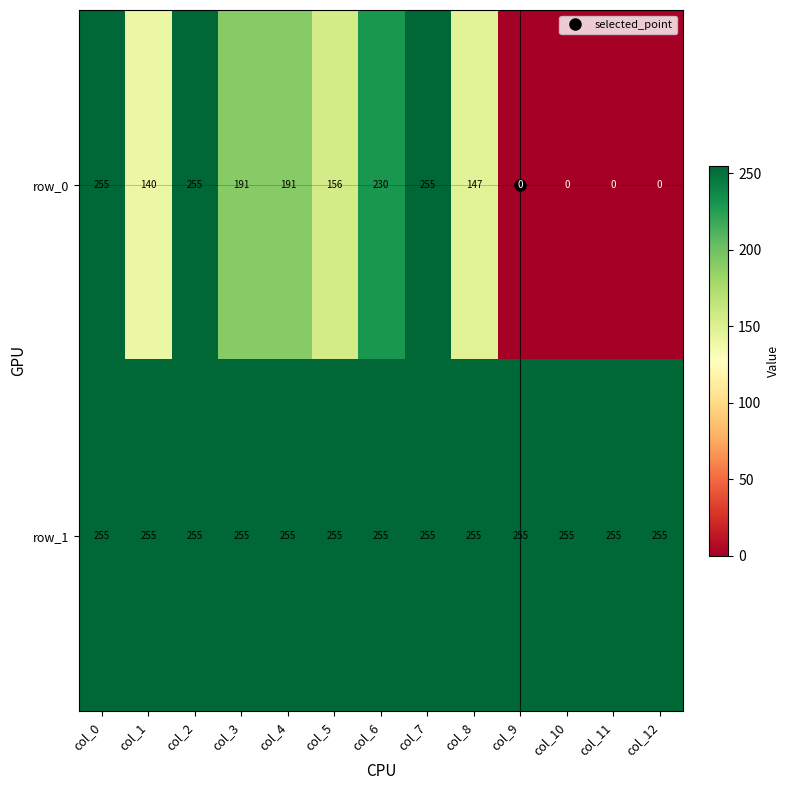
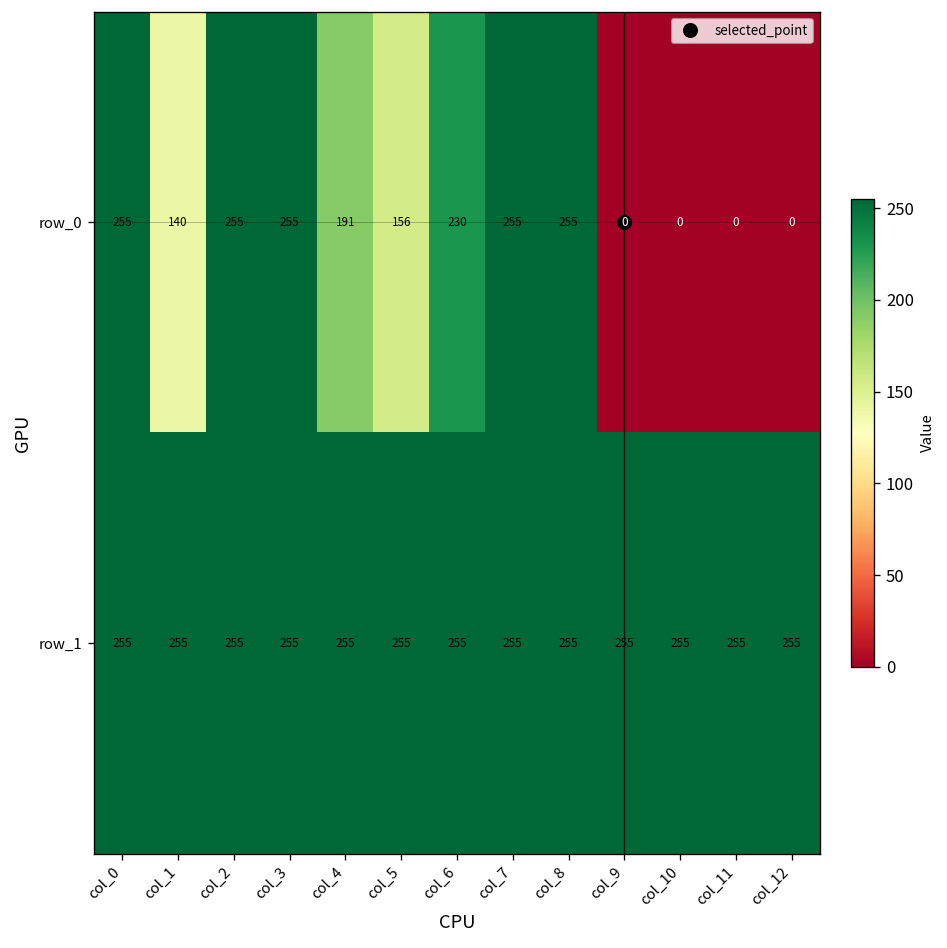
row_0, col_3: 191 -> 255
row_0, col_8: 147 -> 255
